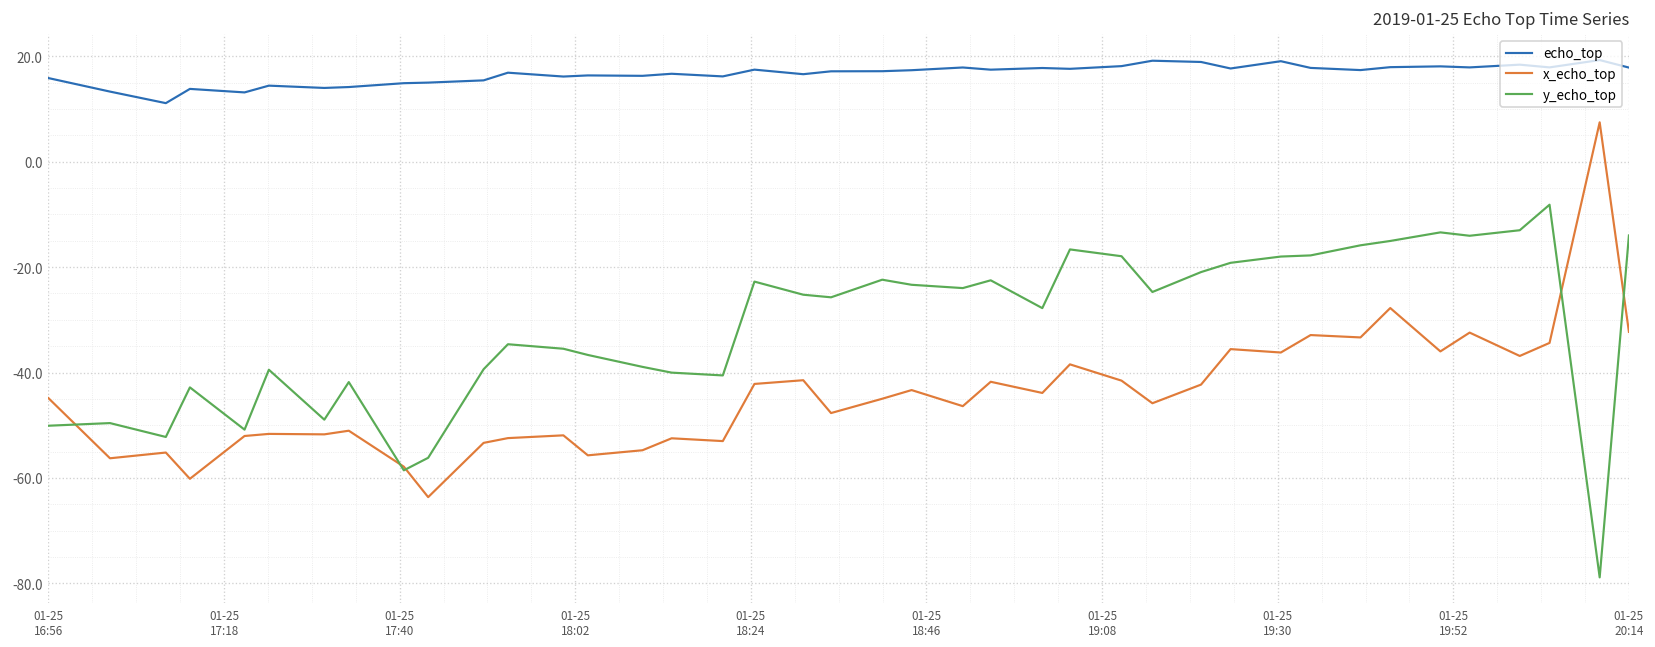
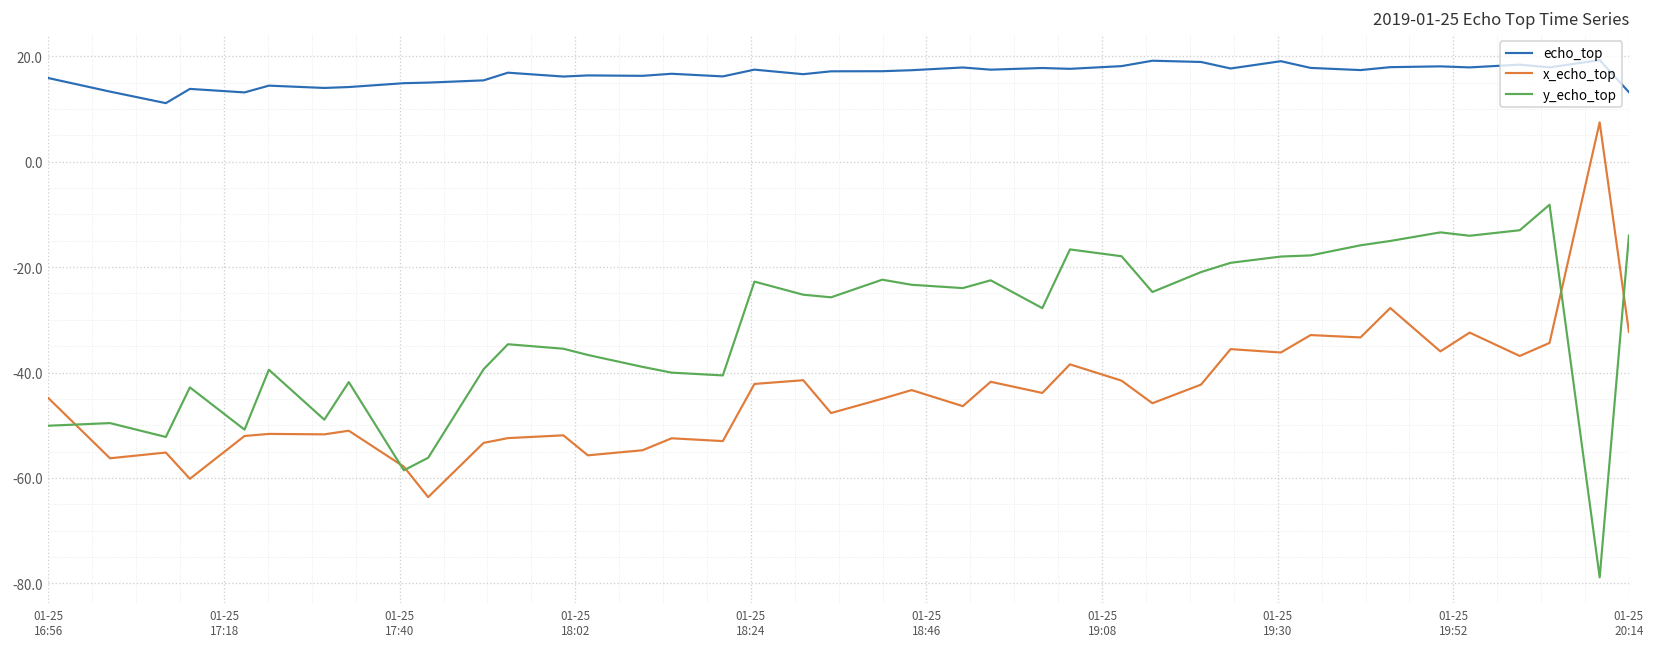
echo_top, 01-25 20:14: 18 -> 13
